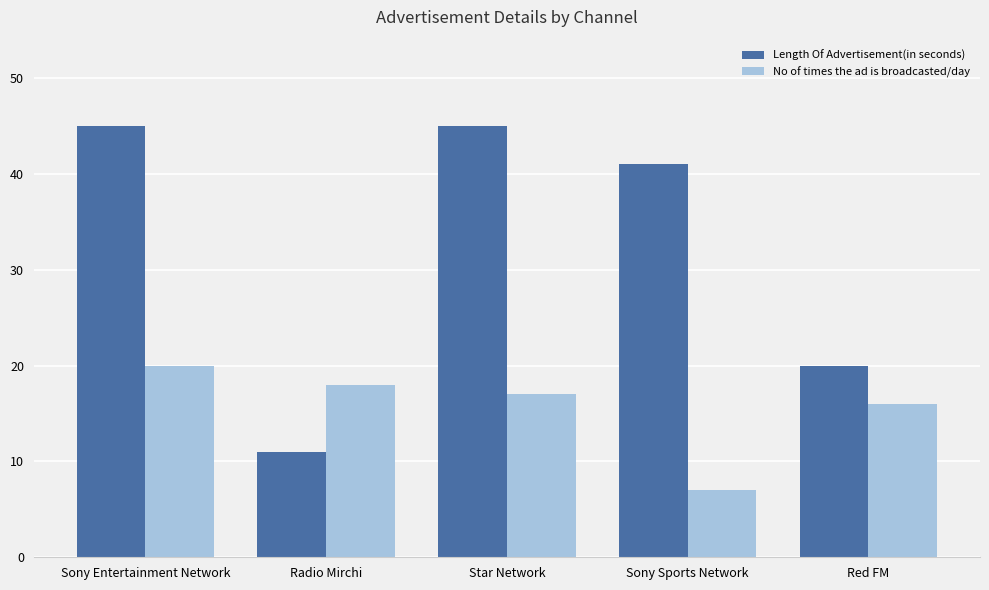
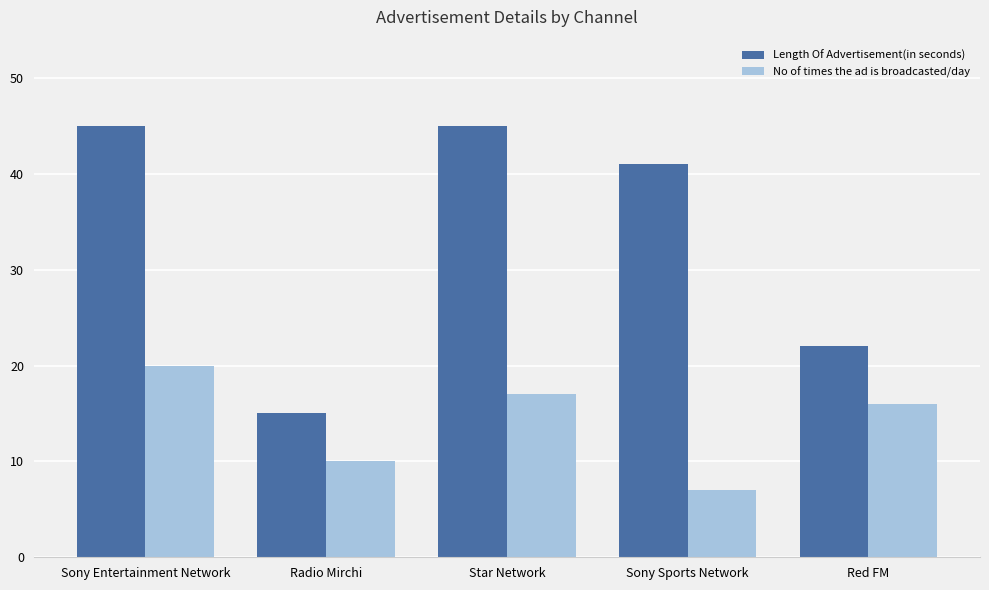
Length Of Advertisement(in seconds), Radio Mirchi: 11 -> 15
No of times the ad is broadcasted/day, Radio Mirchi: 18 -> 10
Length Of Advertisement(in seconds), Red FM: 20 -> 22
